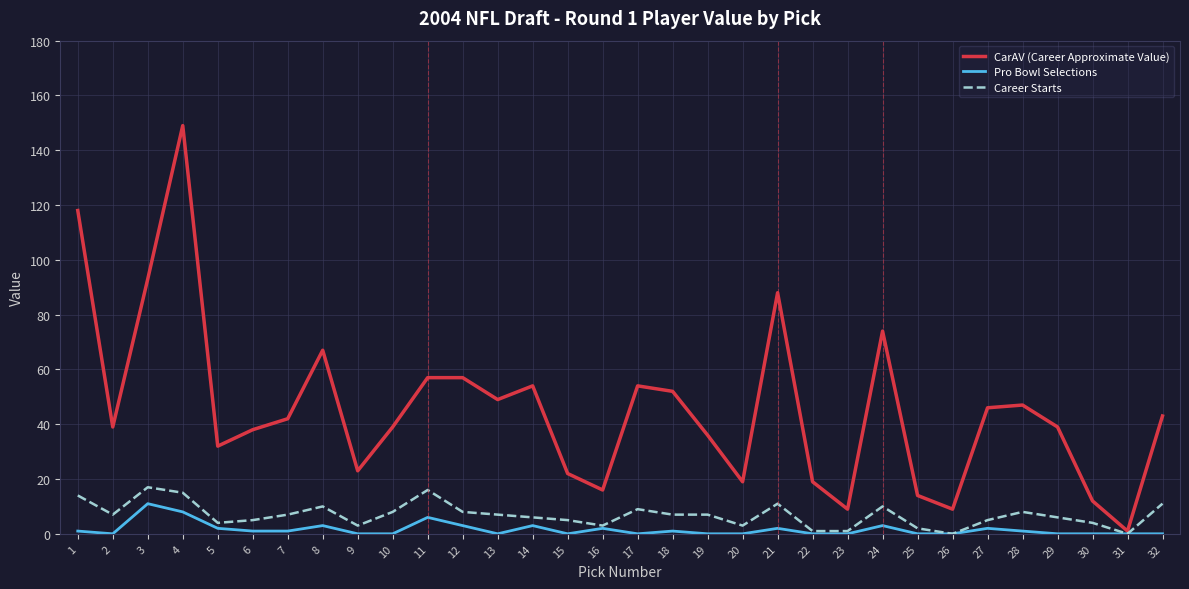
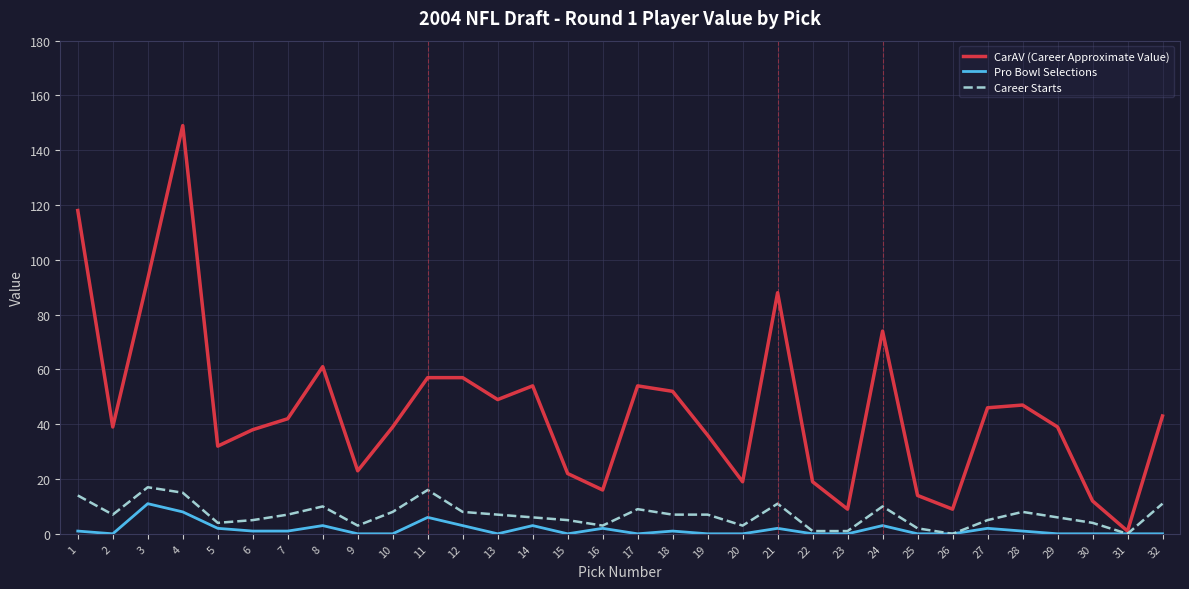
CarAV (Career Approximate Value), 8: 67 -> 61
